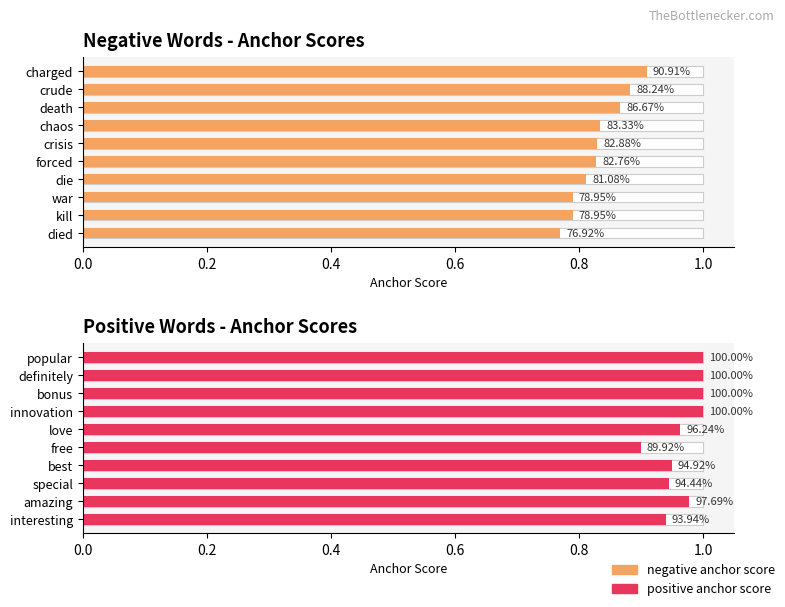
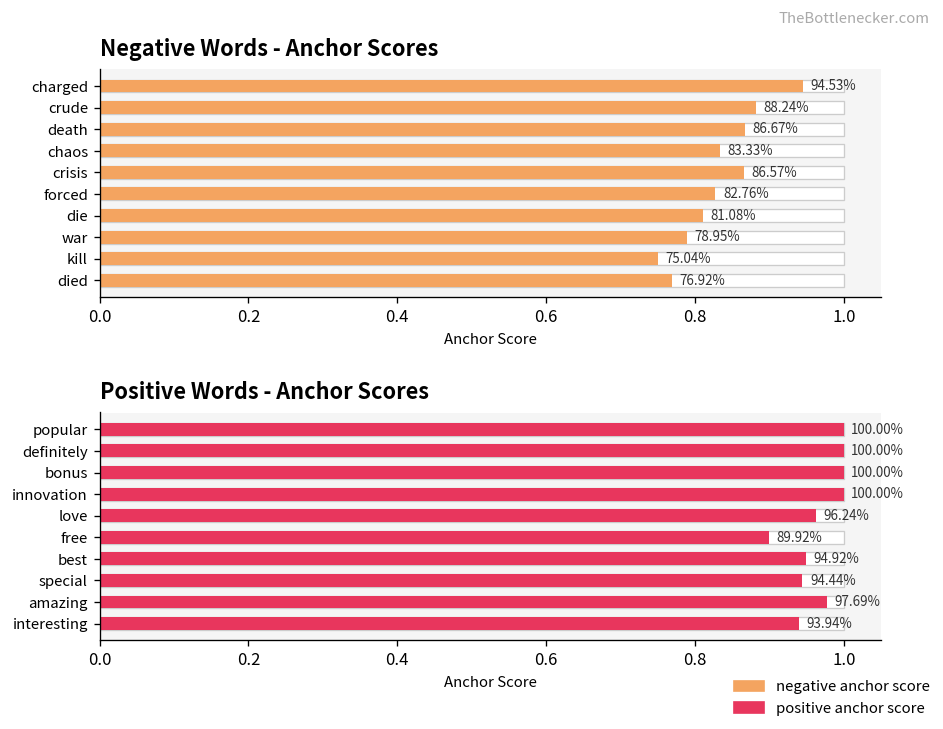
Negative Words - Anchor Scores, negative anchor score, charged: 90.91% -> 94.53%
Negative Words - Anchor Scores, negative anchor score, crisis: 82.88% -> 86.57%
Negative Words - Anchor Scores, negative anchor score, kill: 78.95% -> 75.04%
